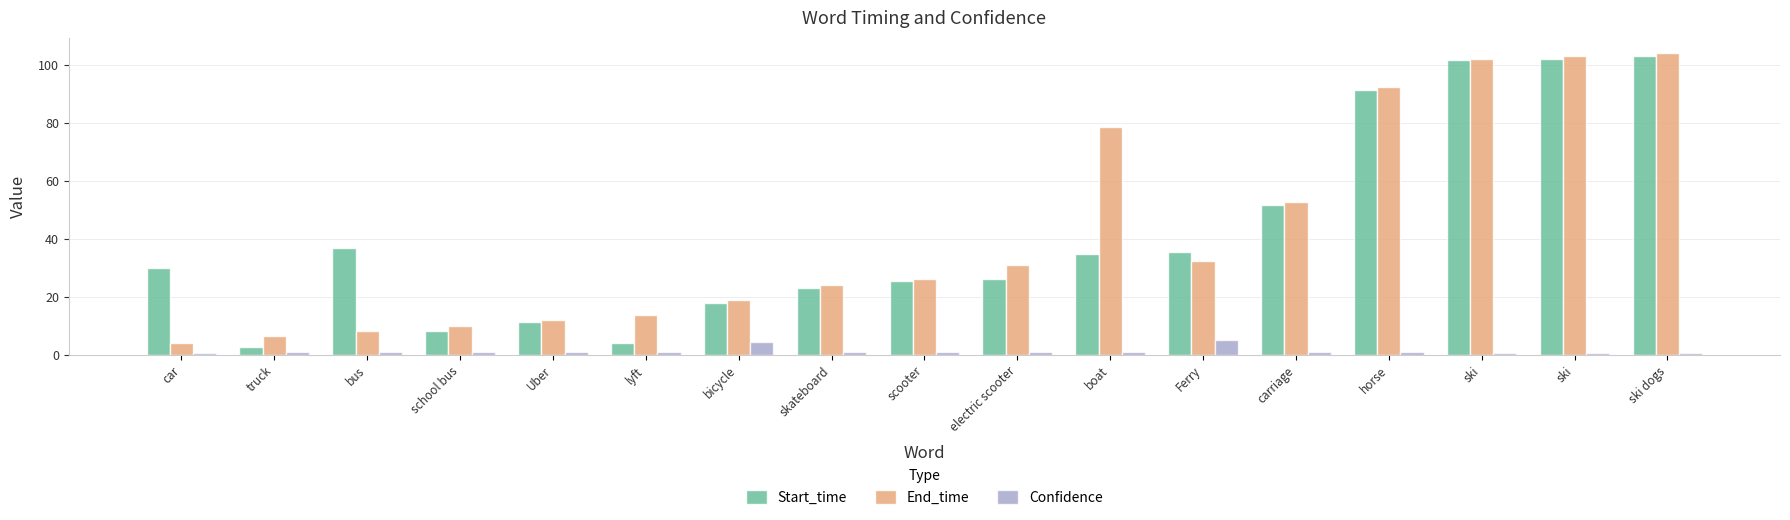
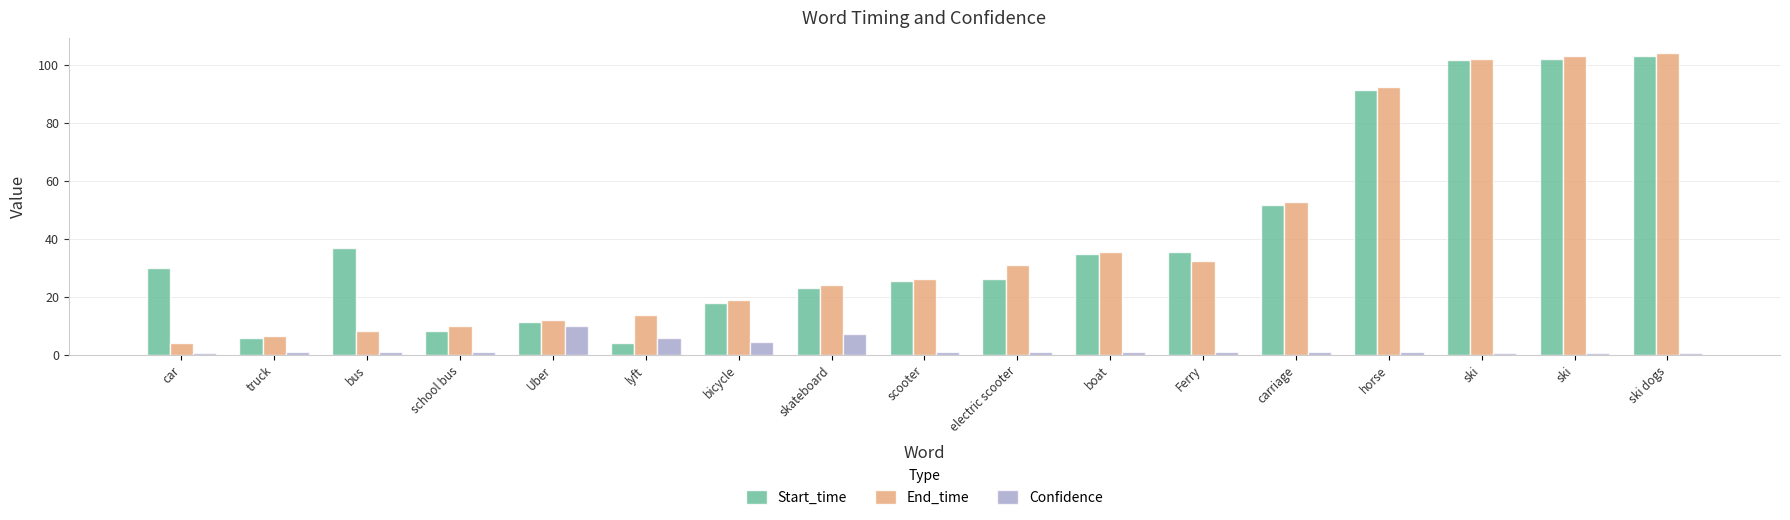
Start_time, truck: 3 -> 6
Confidence, Uber: 1 -> 10
Confidence, lyft: 1 -> 6
Confidence, skateboard: 1 -> 7
End_time, boat: 79 -> 35
Confidence, Ferry: 5 -> 1
